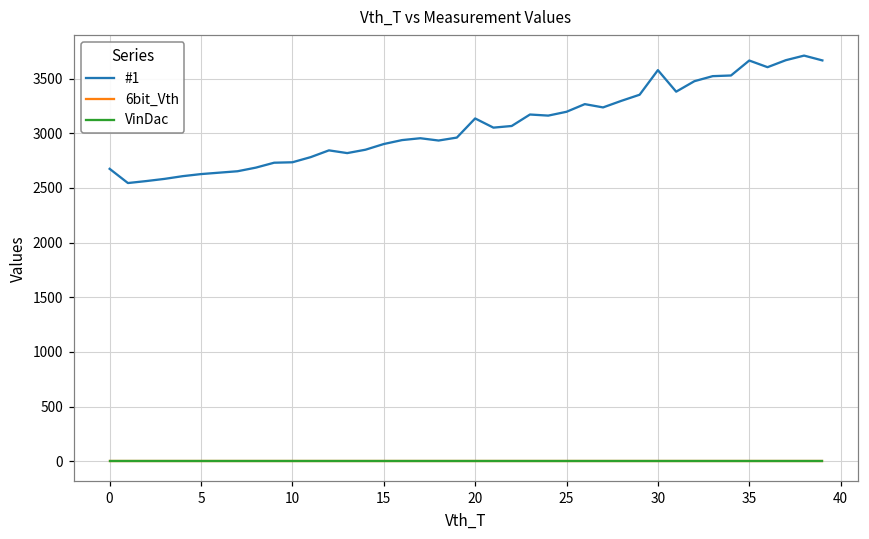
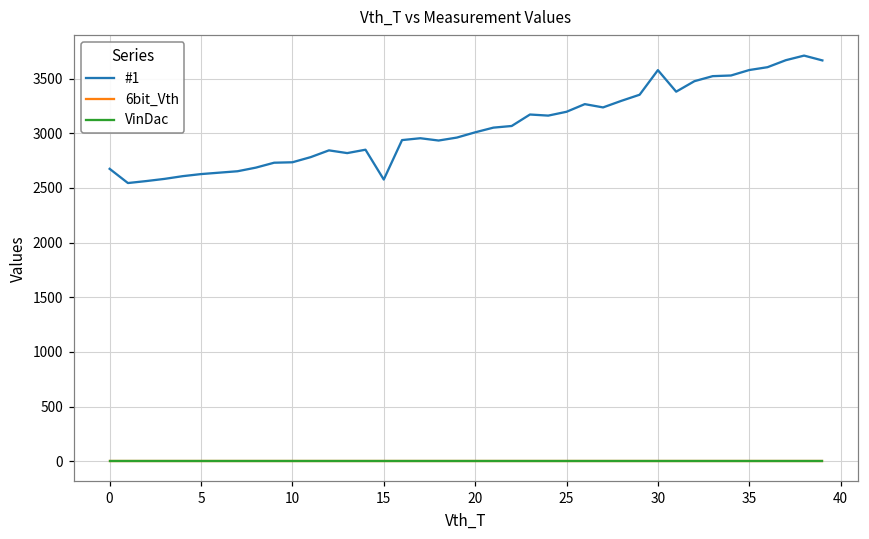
#1, 15: 2900 -> 2600
#1, 20: 3100 -> 3000
#1, 35: 3700 -> 3600
